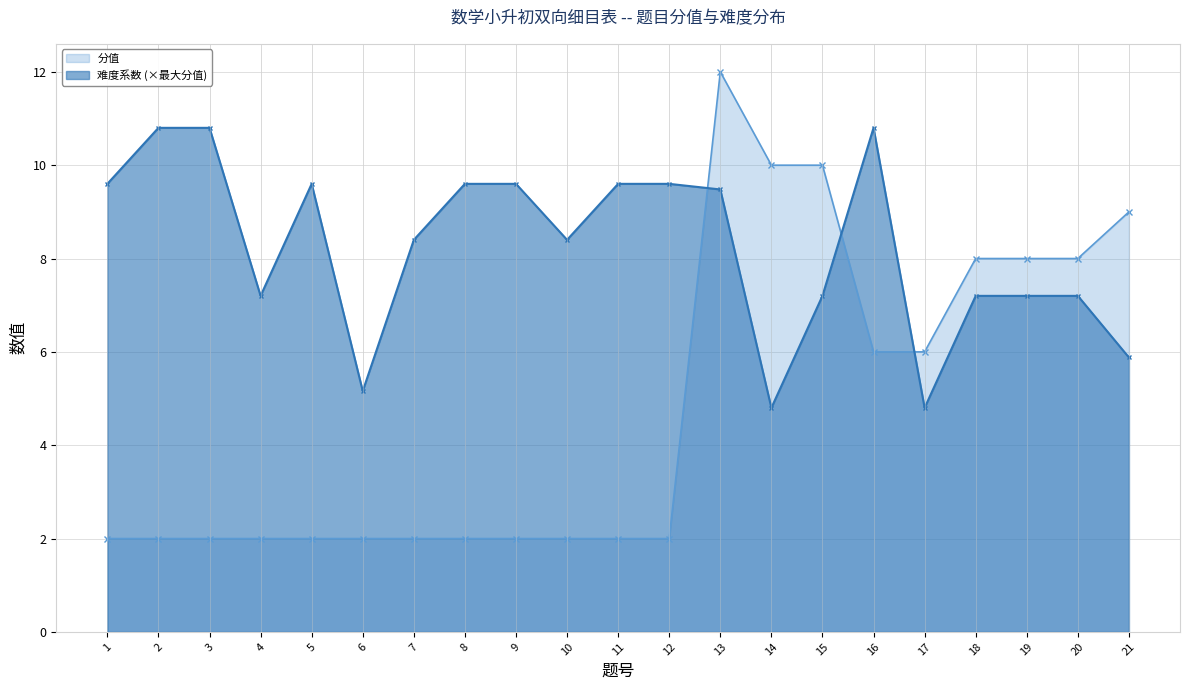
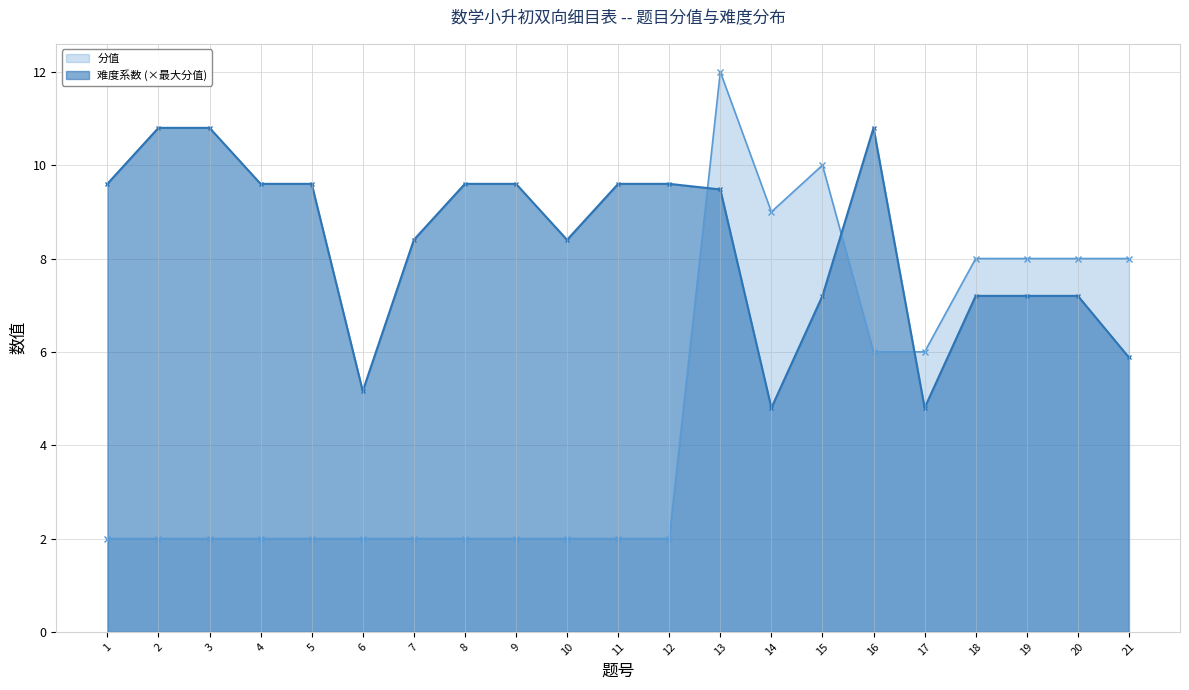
难度系数 (×最大分值), 4: 7.2 -> 9.6
分值, 14: 10 -> 9
分值, 21: 9 -> 8
